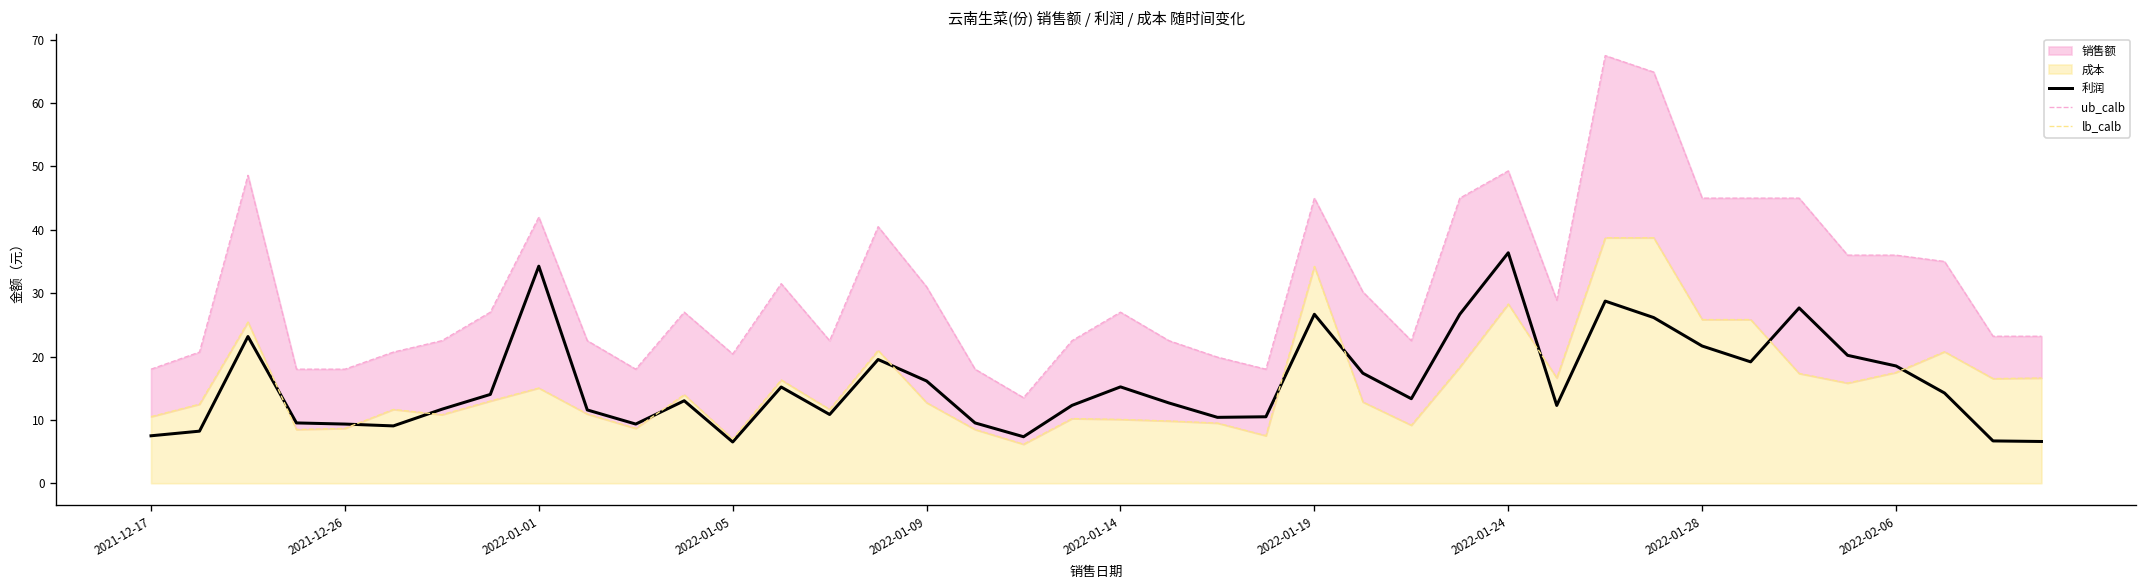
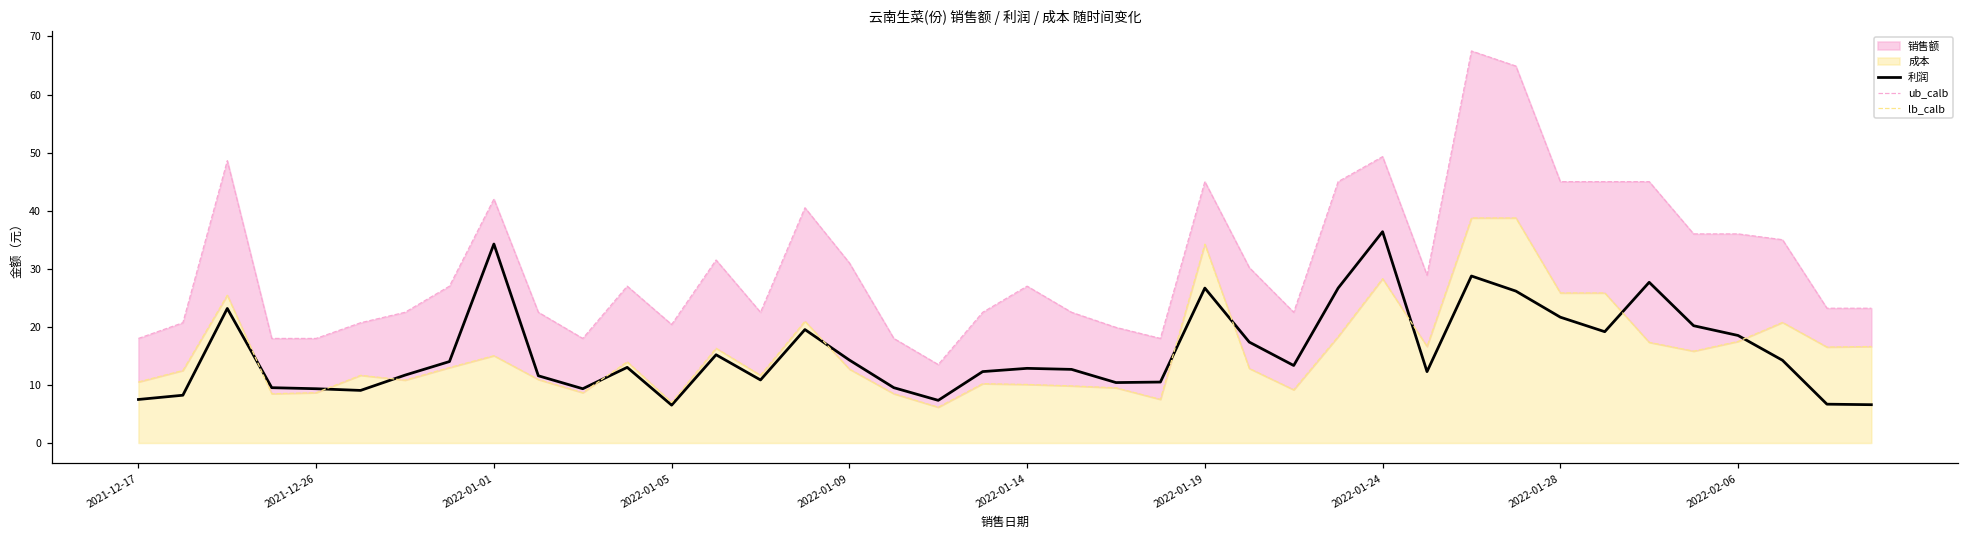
利润, 2022-01-09: 16 -> 14
利润, 2022-01-14: 15 -> 13
